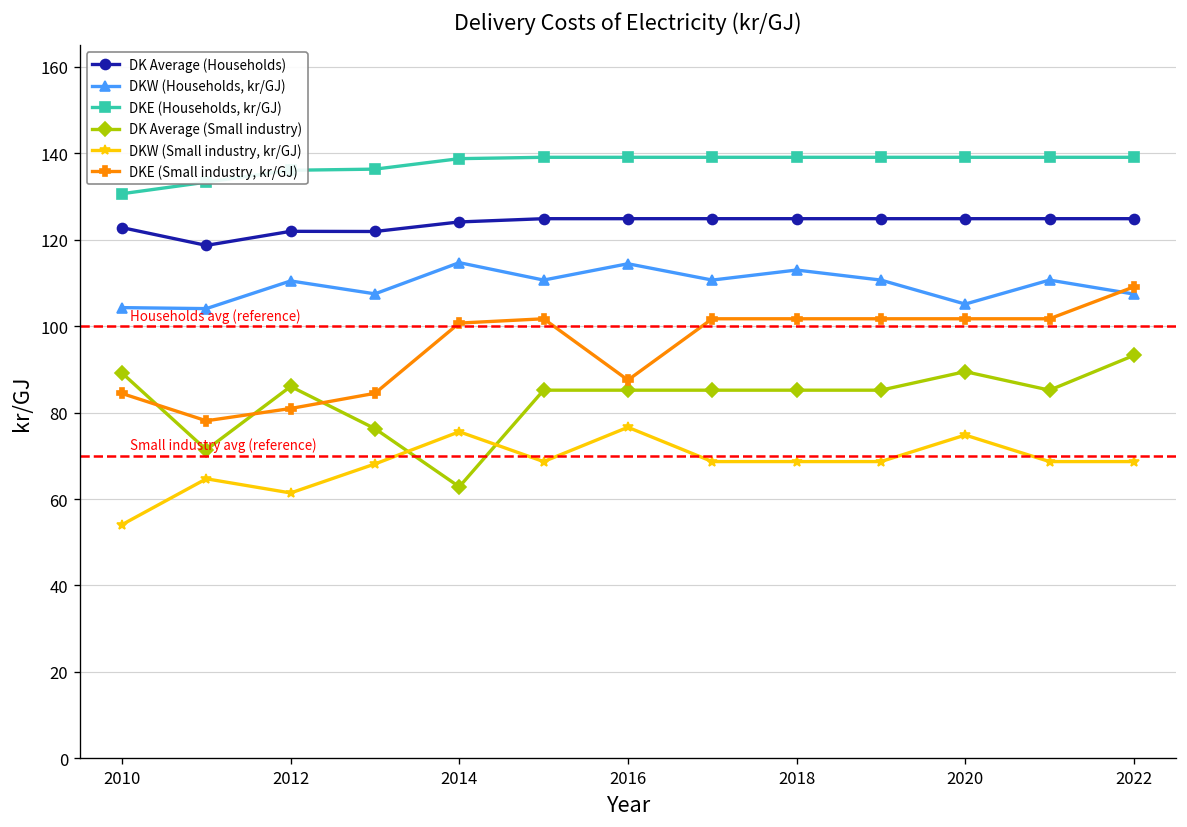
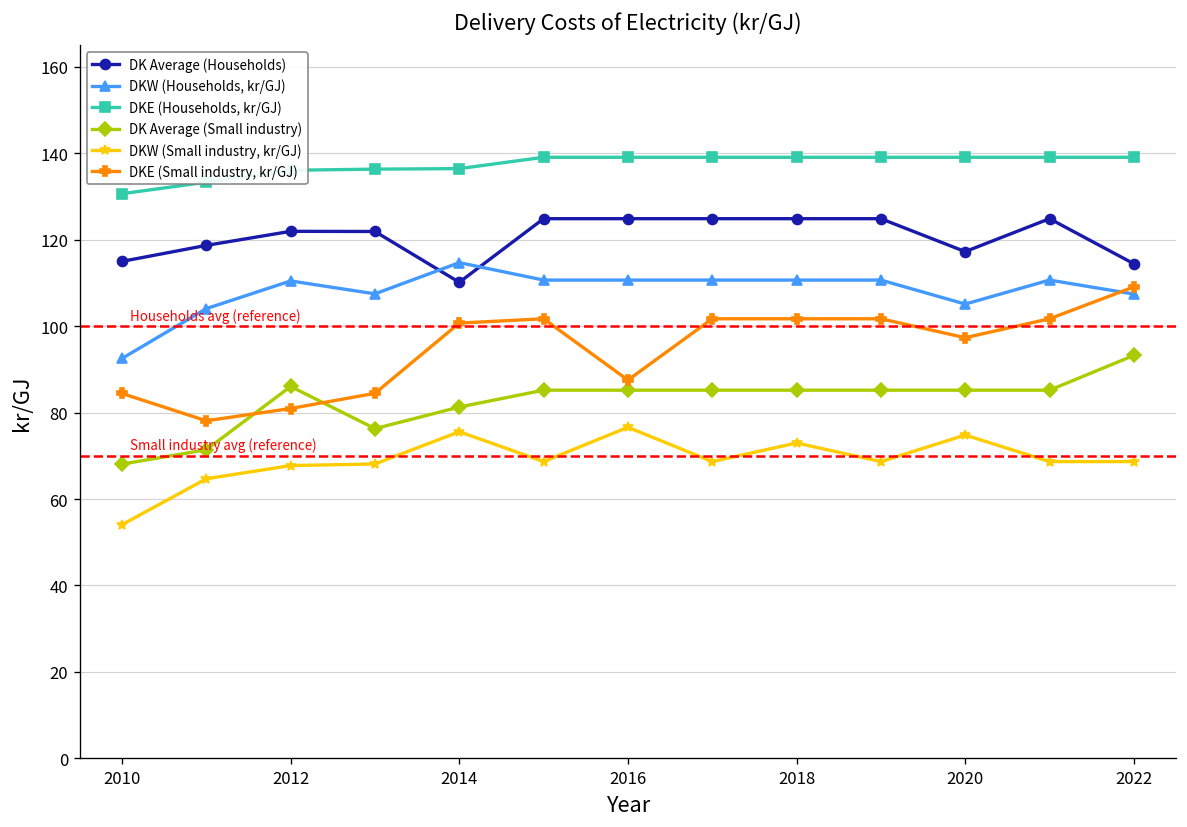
DK Average (Households), 2010: 123 -> 115
DKW (Households, kr/GJ), 2010: 104 -> 93
DK Average (Small industry), 2010: 89 -> 68
DKW (Small industry, kr/GJ), 2012: 61 -> 68
DK Average (Households), 2014: 124 -> 110
DKE (Households, kr/GJ), 2014: 139 -> 136
DK Average (Small industry), 2014: 63 -> 81
DKW (Households, kr/GJ), 2016: 114 -> 111
DKW (Households, kr/GJ), 2018: 113 -> 111
DKW (Small industry, kr/GJ), 2018: 69 -> 73
DK Average (Households), 2020: 125 -> 117
DK Average (Small industry), 2020: 89 -> 85
DKE (Small industry, kr/GJ), 2020: 102 -> 97
DK Average (Households), 2022: 125 -> 114
